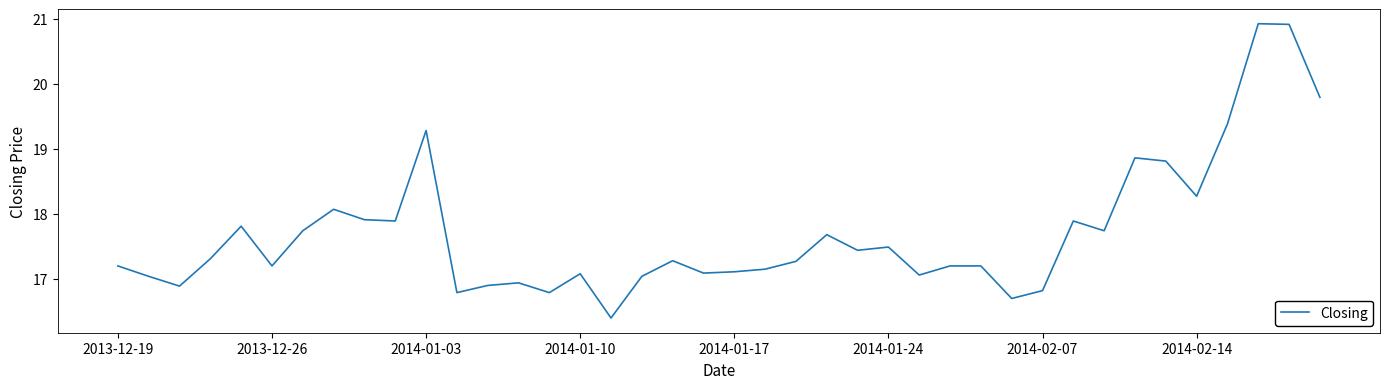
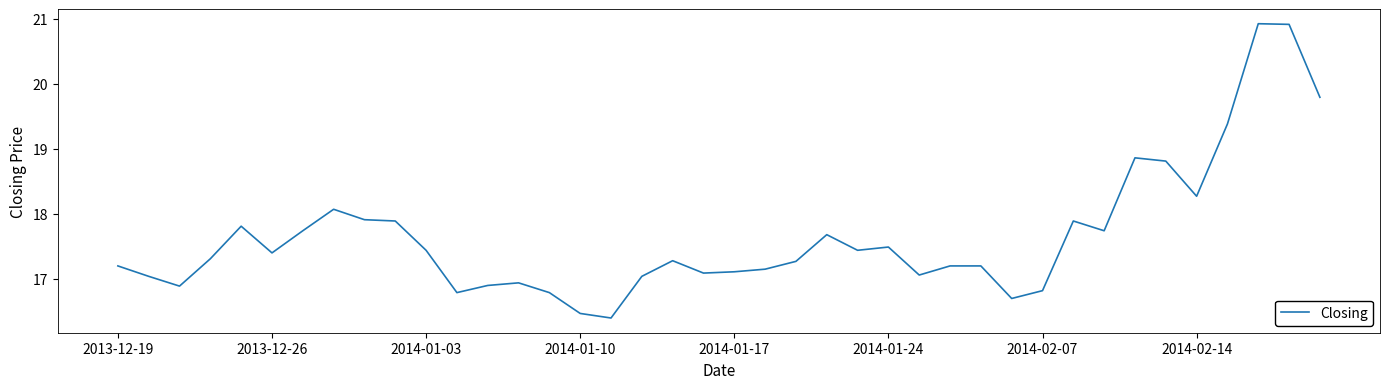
2013-12-26: 17.2 -> 17.4
2014-01-03: 19.3 -> 17.4
2014-01-10: 17.1 -> 16.5
